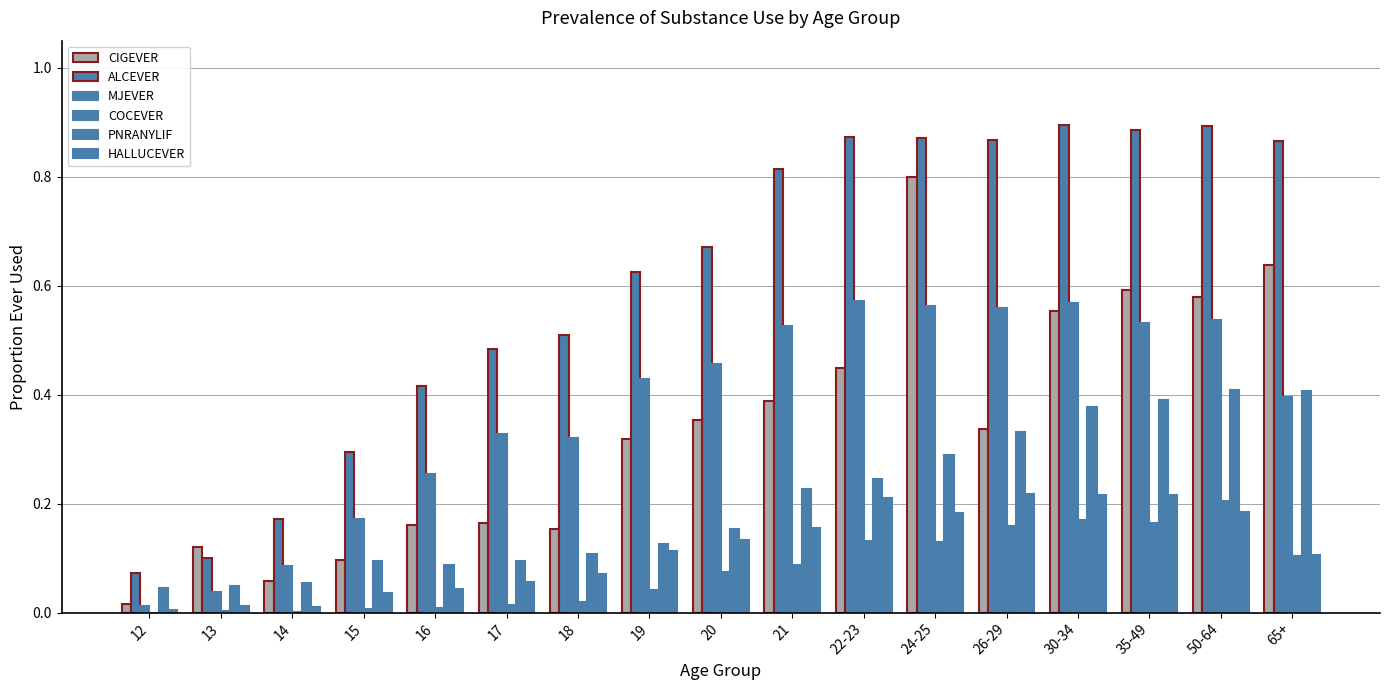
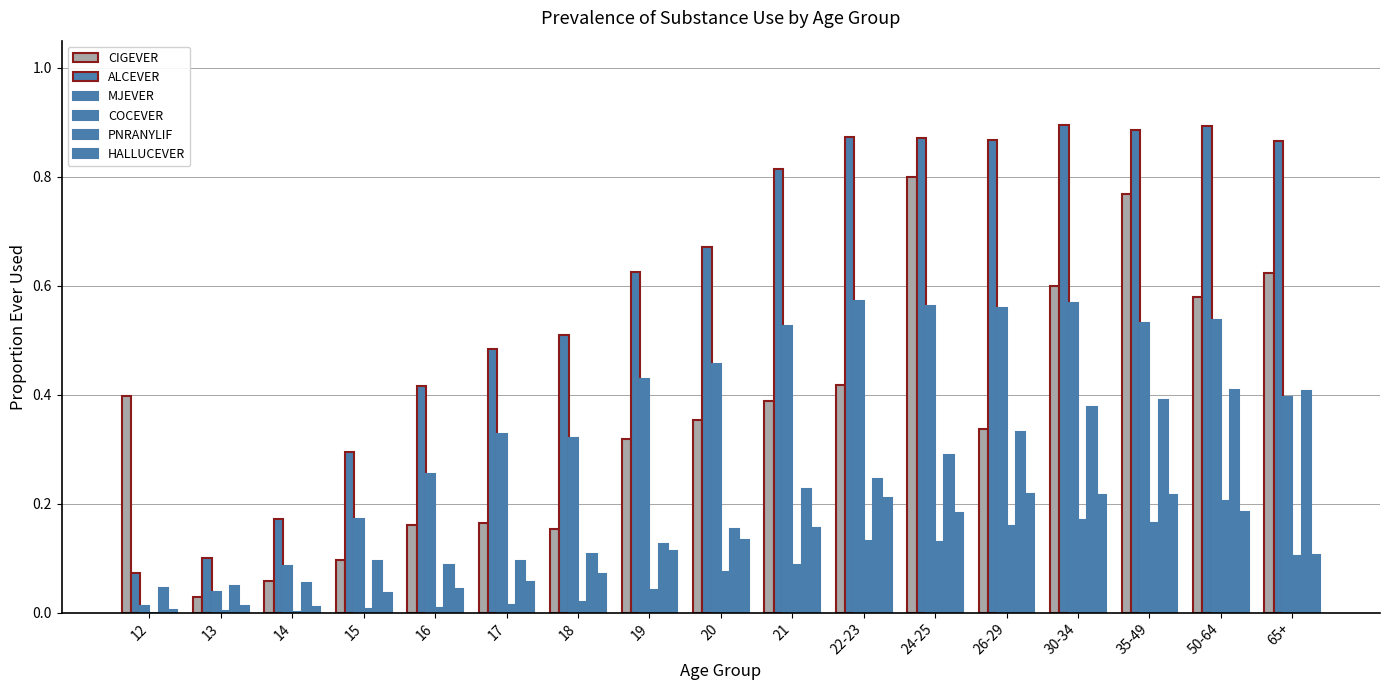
CIGEVER, 12: 0.02 -> 0.40
CIGEVER, 13: 0.12 -> 0.03
CIGEVER, 22-23: 0.45 -> 0.42
CIGEVER, 30-34: 0.55 -> 0.60
CIGEVER, 35-49: 0.59 -> 0.77
CIGEVER, 65+: 0.64 -> 0.62
